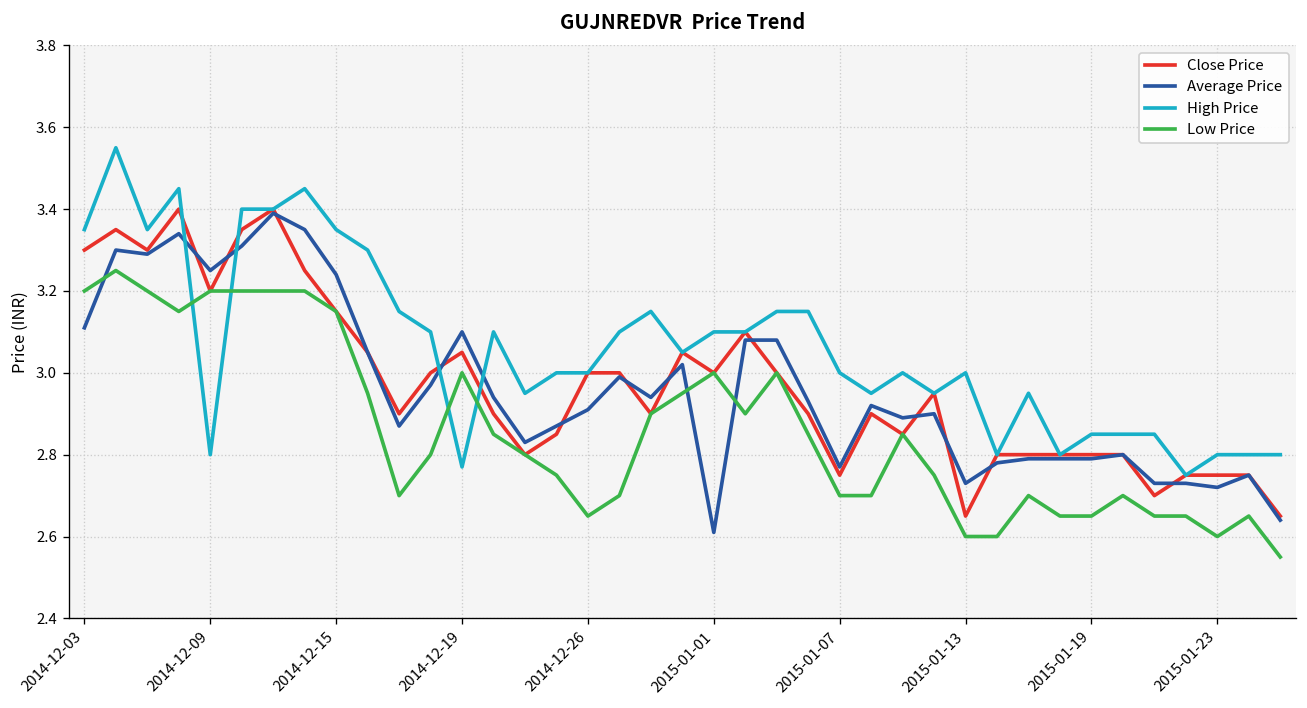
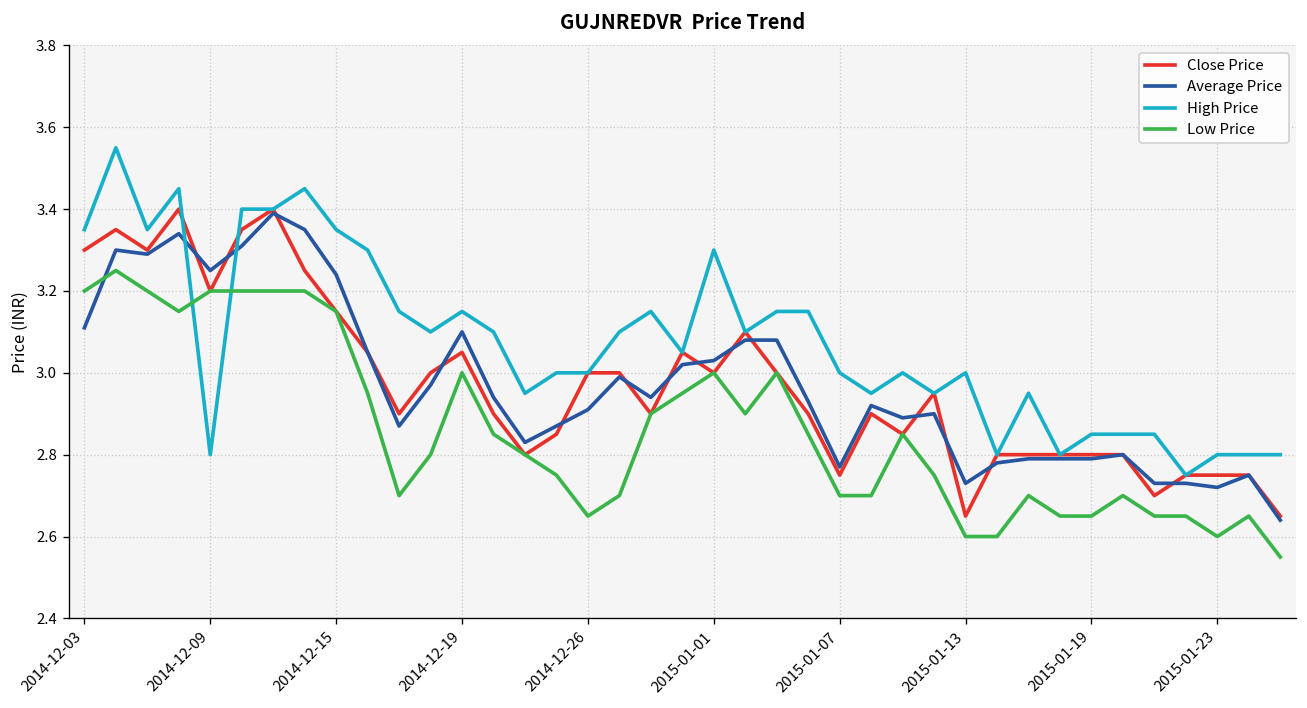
High Price, 2014-12-19: 2.77 -> 3.15
Average Price, 2015-01-01: 2.61 -> 3.03
High Price, 2015-01-01: 3.1 -> 3.3
